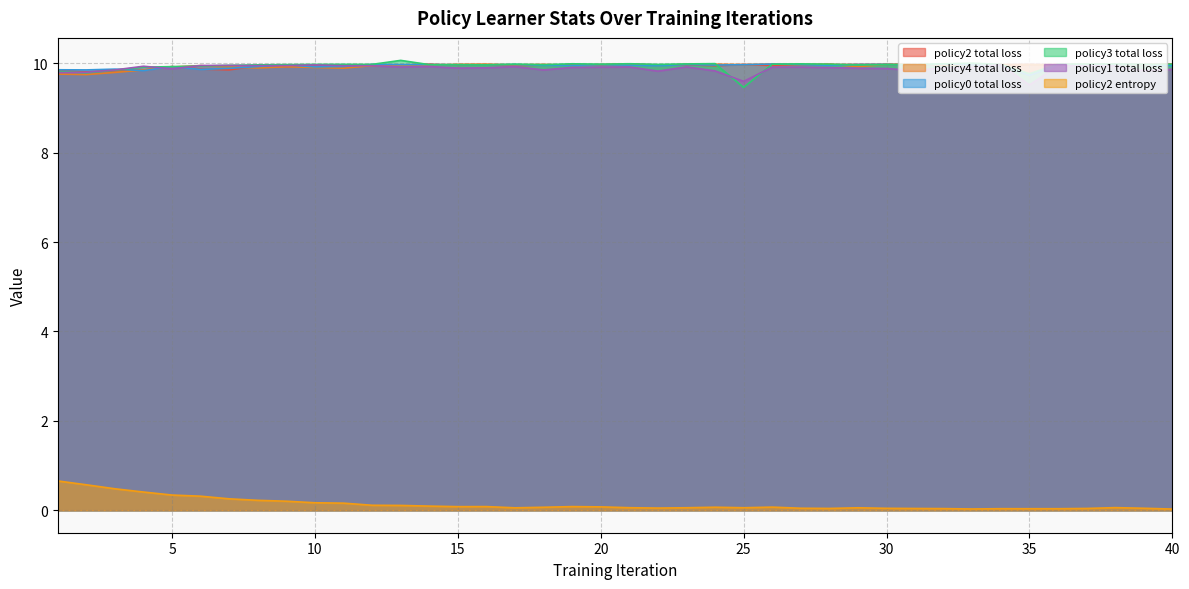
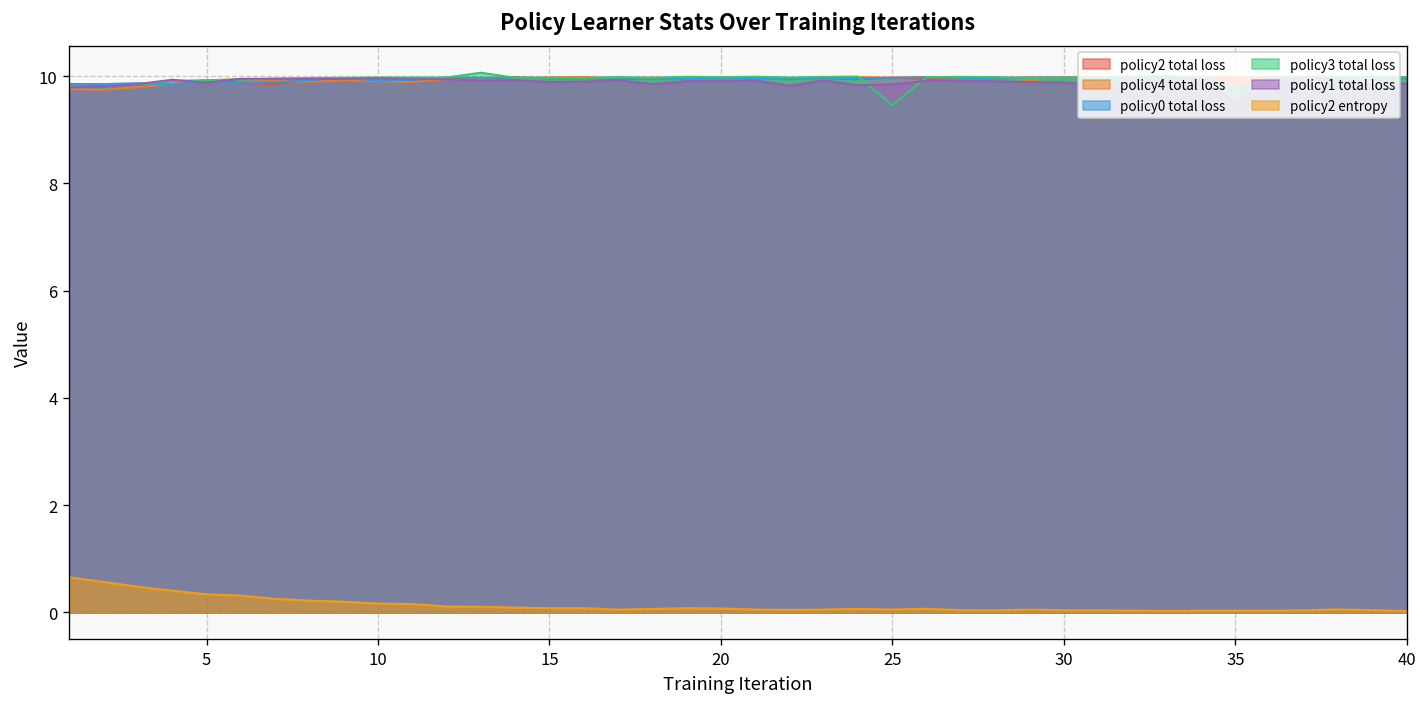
policy1 total loss, 25: 9.6 -> 9.8
